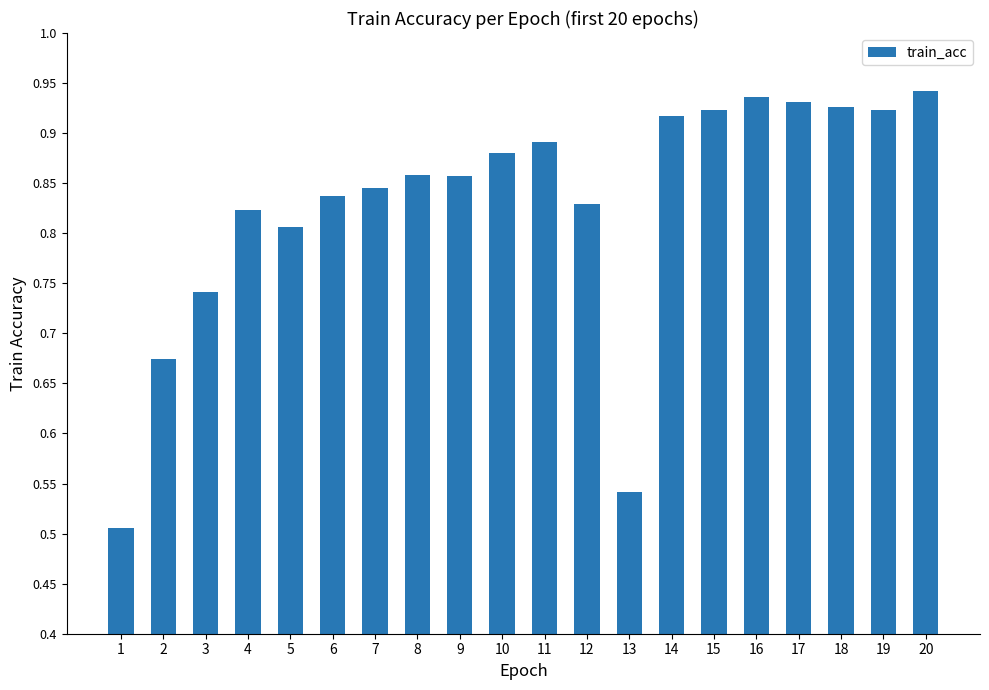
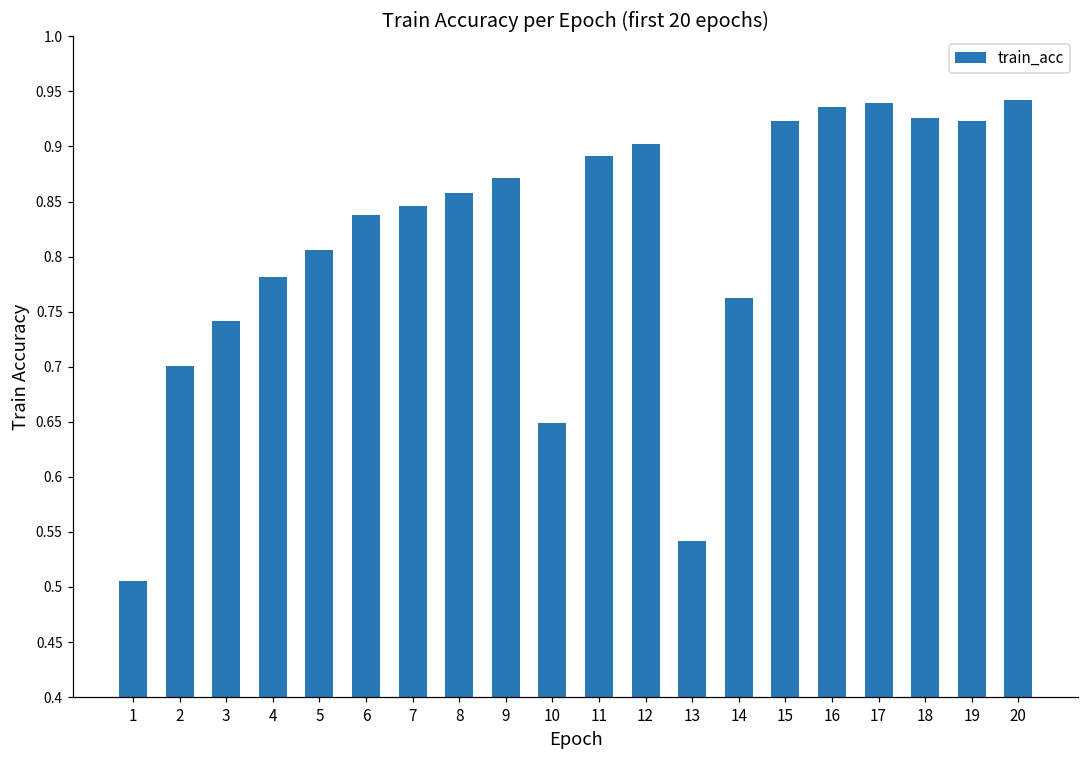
2: 0.674 -> 0.701
4: 0.823 -> 0.781
9: 0.857 -> 0.871
10: 0.881 -> 0.649
12: 0.829 -> 0.903
14: 0.917 -> 0.762
17: 0.931 -> 0.940
